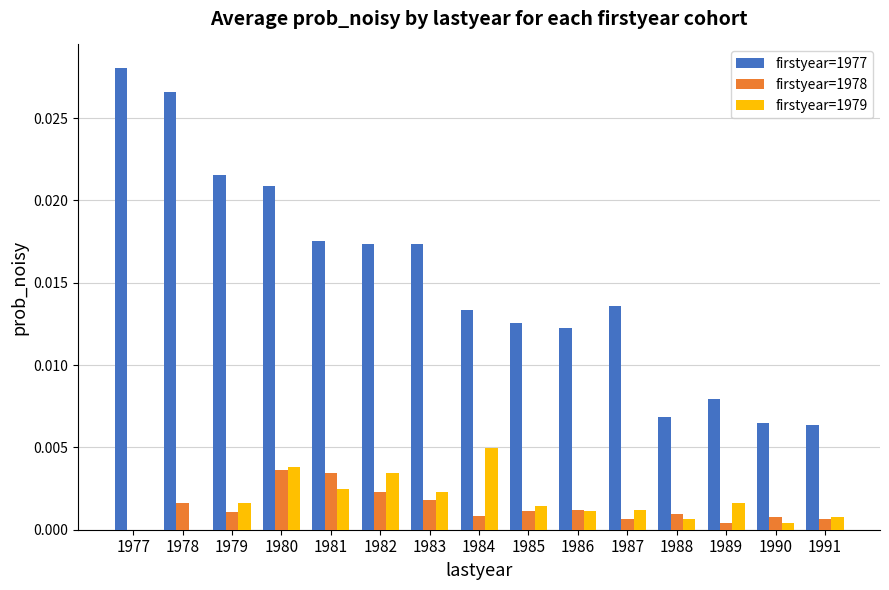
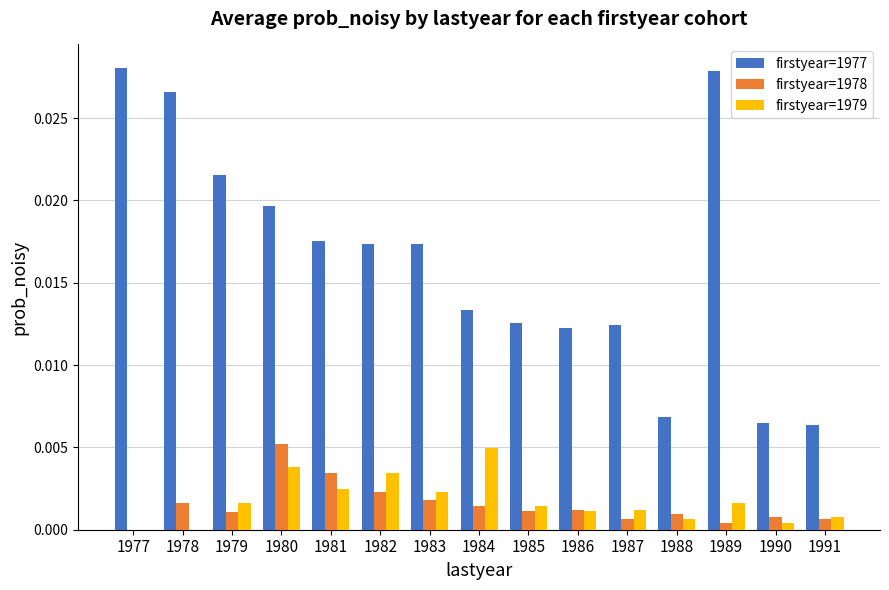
firstyear=1977, 1980: 0.0209 -> 0.0197
firstyear=1978, 1980: 0.0036 -> 0.0052
firstyear=1978, 1984: 0.0008 -> 0.0015
firstyear=1977, 1987: 0.0136 -> 0.0124
firstyear=1977, 1989: 0.0080 -> 0.0279
